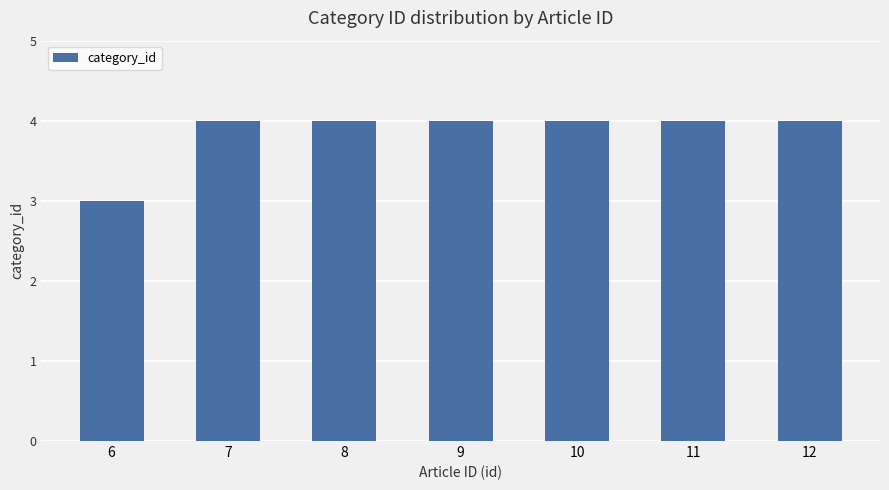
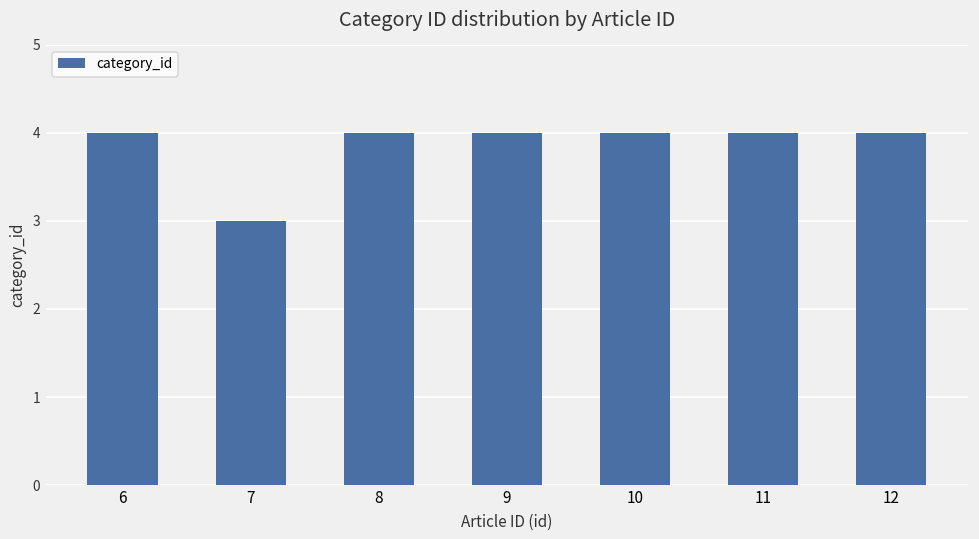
6: 3 -> 4
7: 4 -> 3
